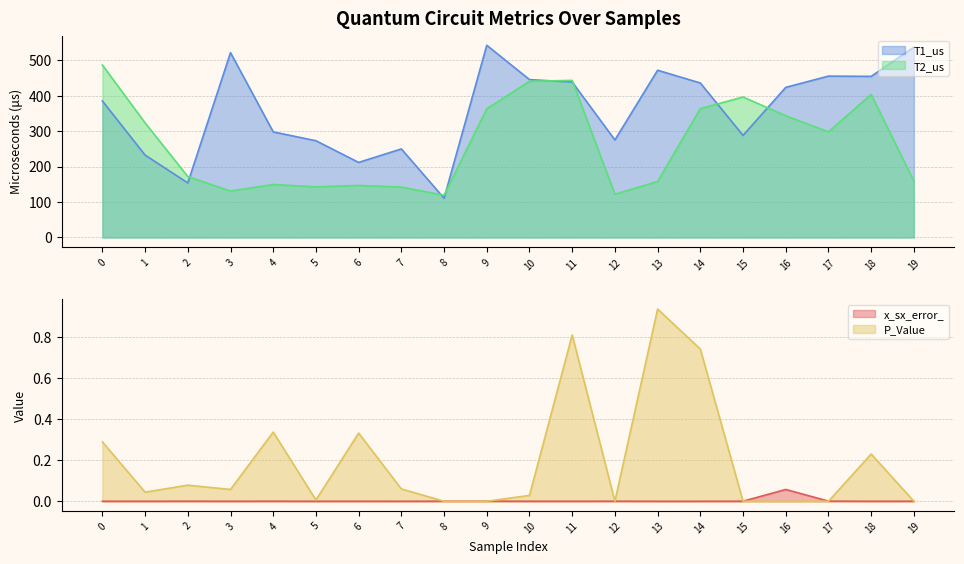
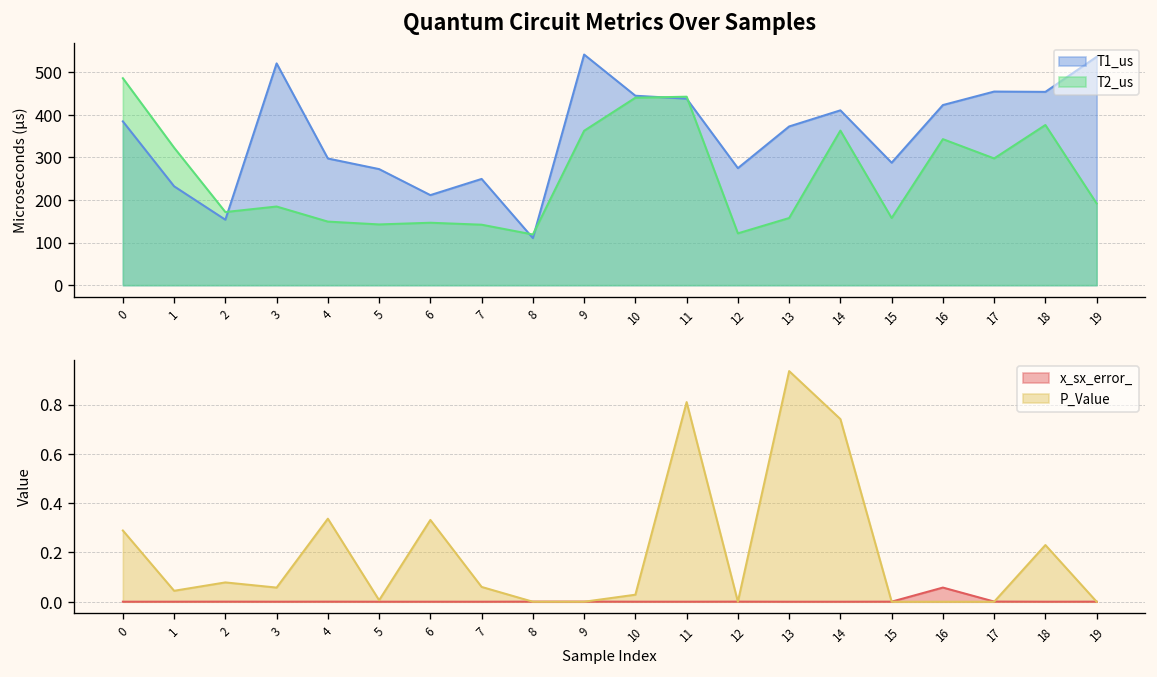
Quantum Circuit Metrics Over Samples, T2_us, 3: 130 -> 180
Quantum Circuit Metrics Over Samples, T1_us, 13: 470 -> 370
Quantum Circuit Metrics Over Samples, T1_us, 14: 440 -> 410
Quantum Circuit Metrics Over Samples, T2_us, 15: 400 -> 160
Quantum Circuit Metrics Over Samples, T2_us, 18: 400 -> 380
Quantum Circuit Metrics Over Samples, T2_us, 19: 160 -> 190
